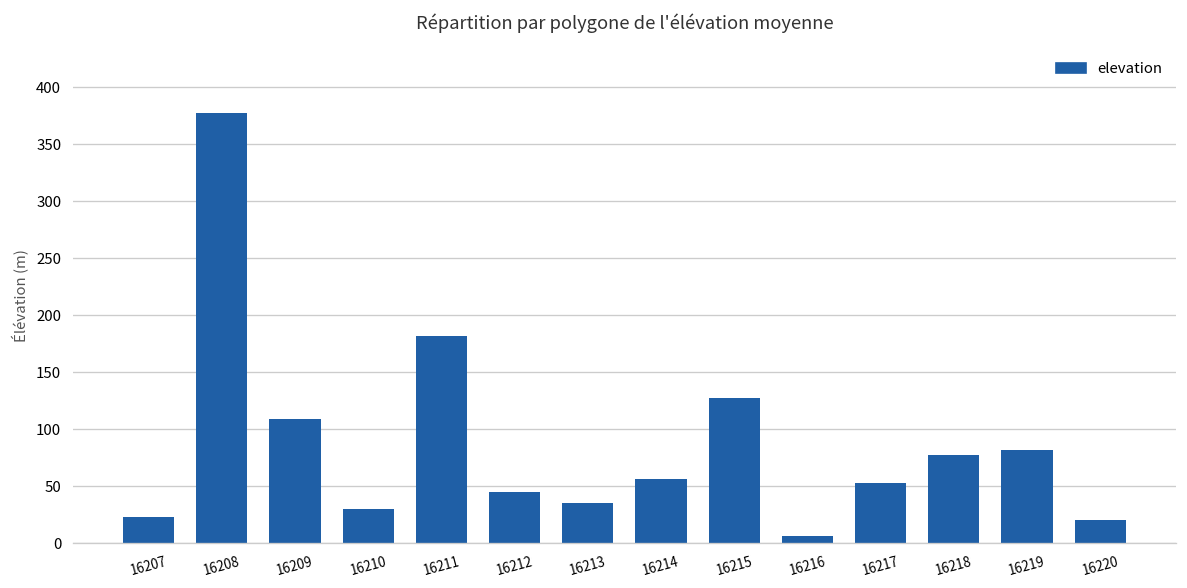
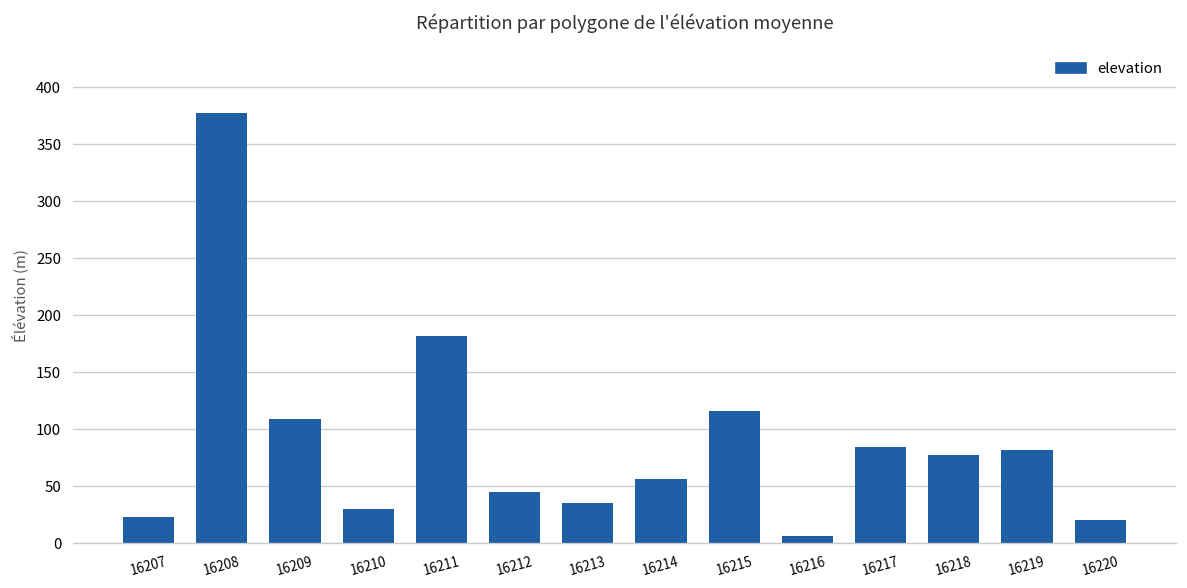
16215: 130 -> 120
16217: 50 -> 80
